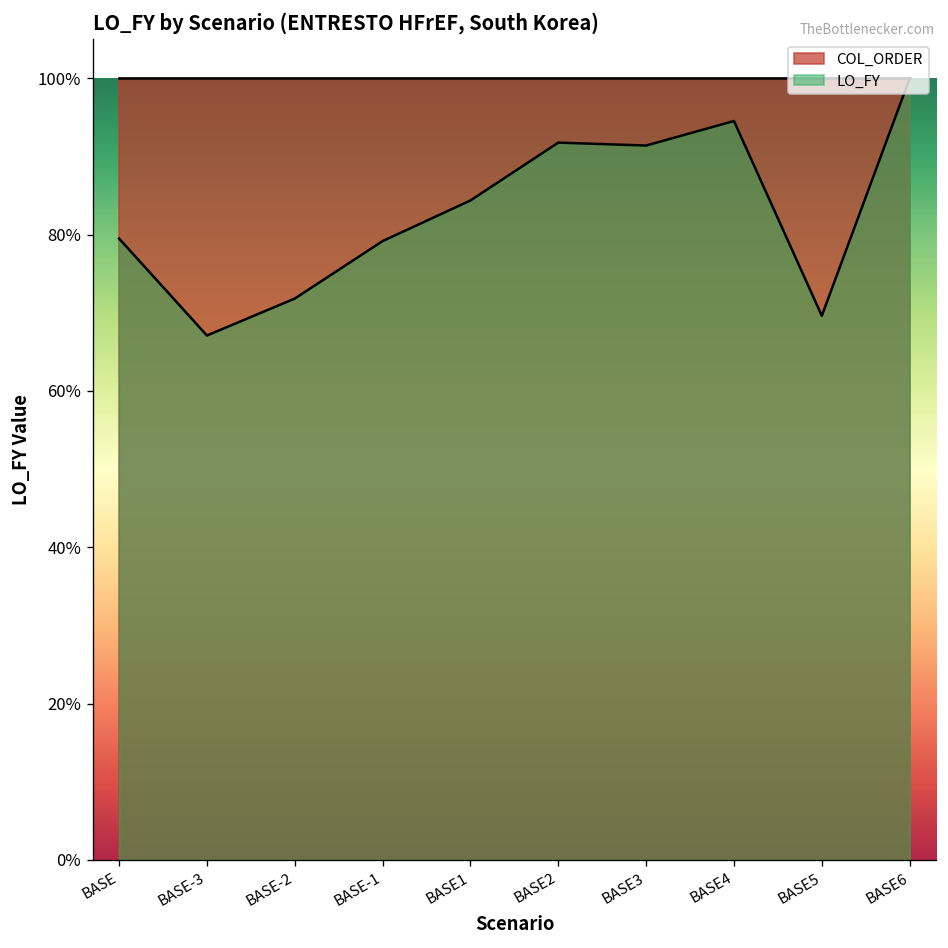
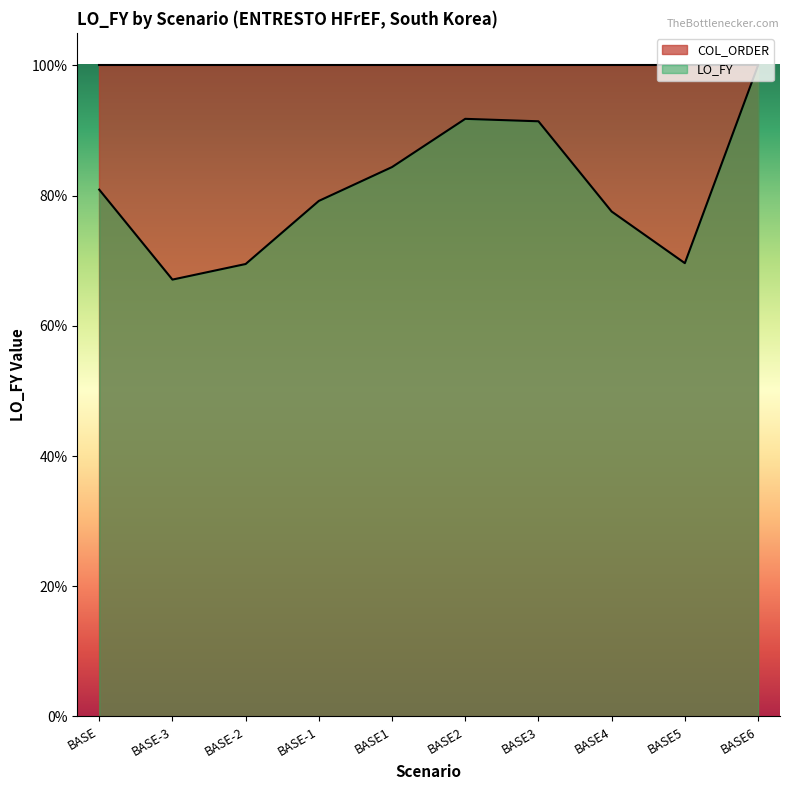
LO_FY, BASE: 80% -> 81%
LO_FY, BASE-2: 72% -> 69%
LO_FY, BASE4: 95% -> 78%
